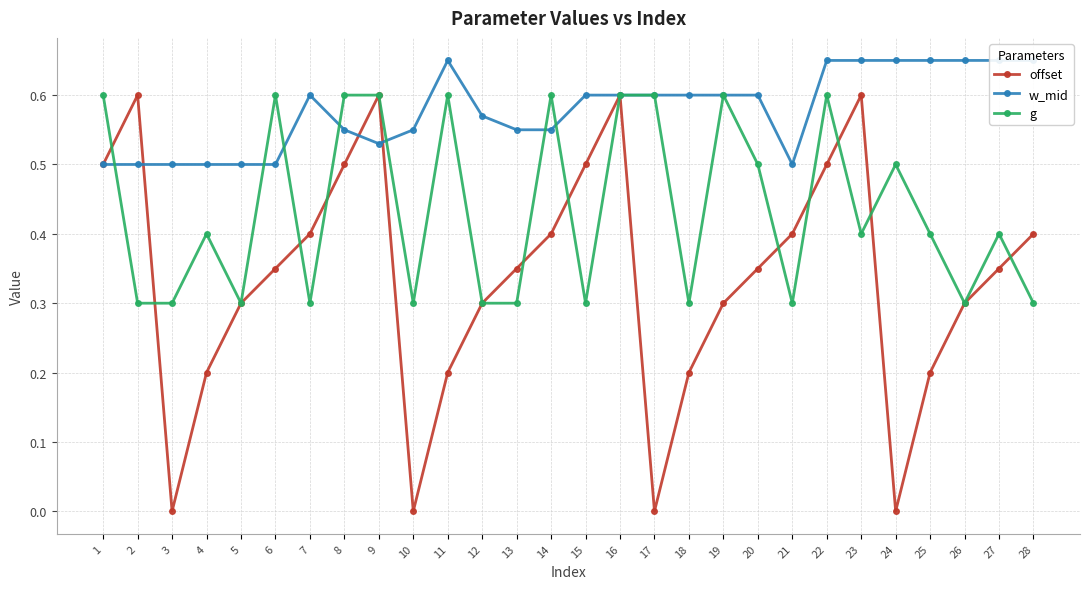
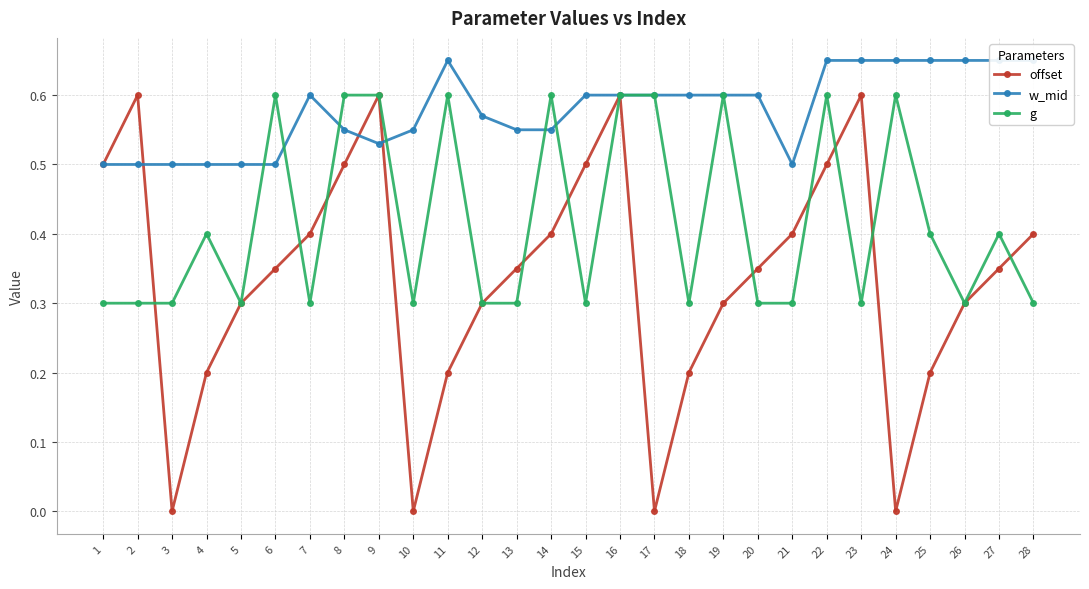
g, 1: 0.6 -> 0.3
g, 20: 0.5 -> 0.3
g, 23: 0.4 -> 0.3
g, 24: 0.5 -> 0.6
